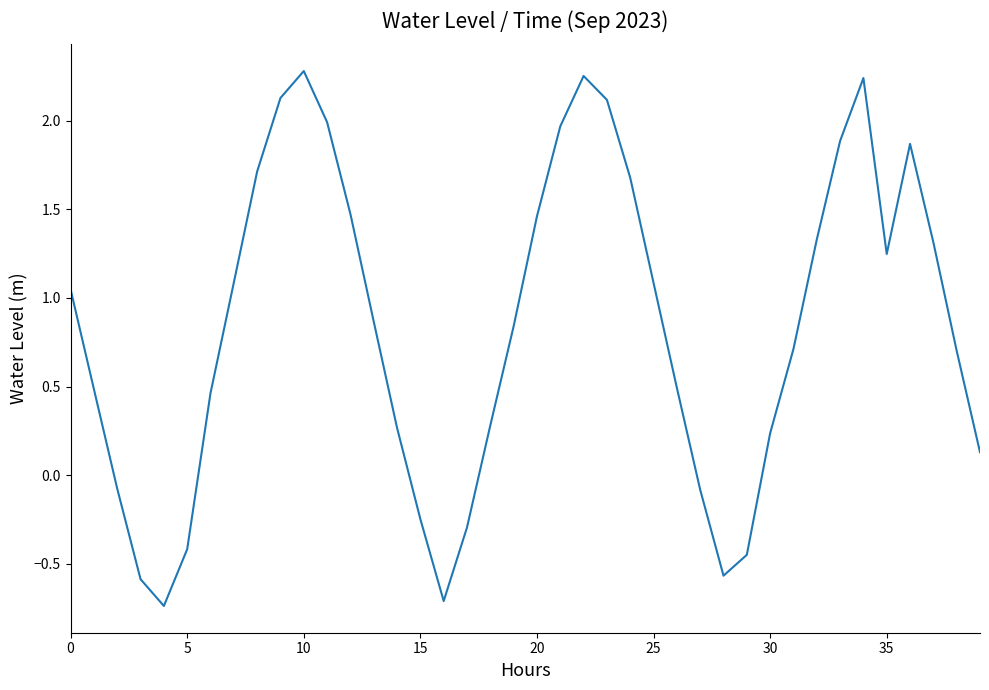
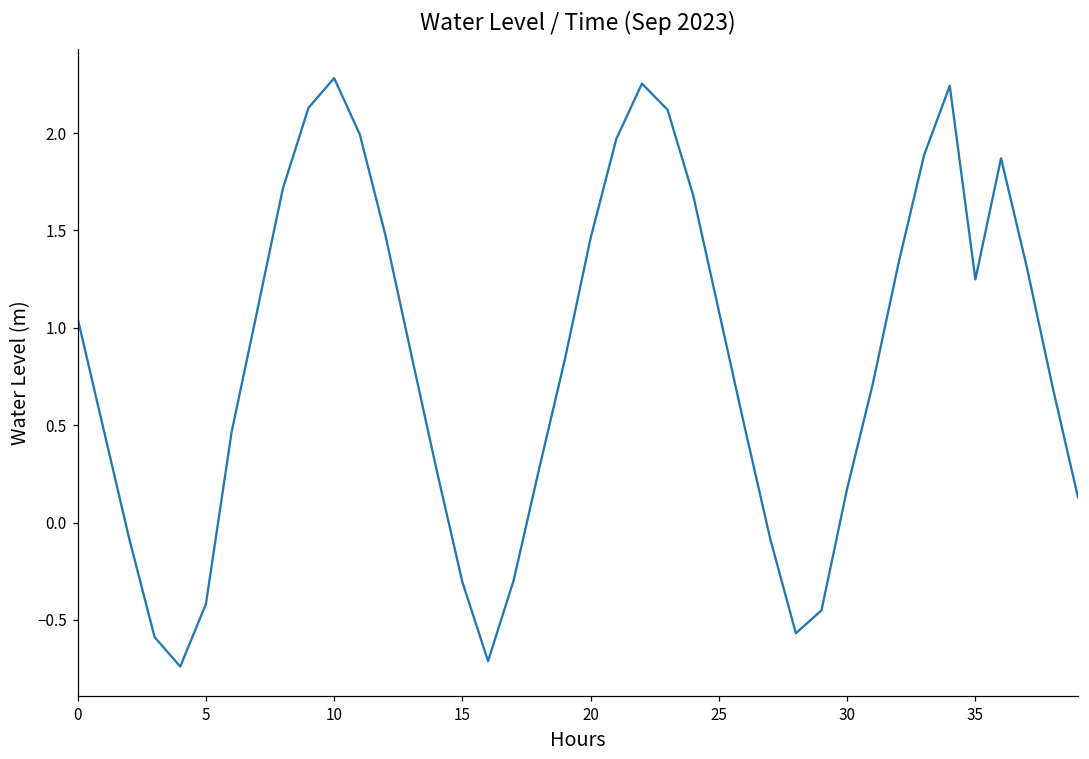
15: -0.25 -> -0.31
30: 0.24 -> 0.17
